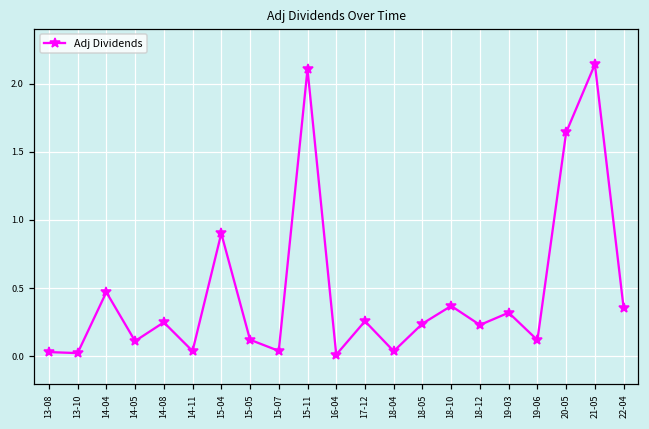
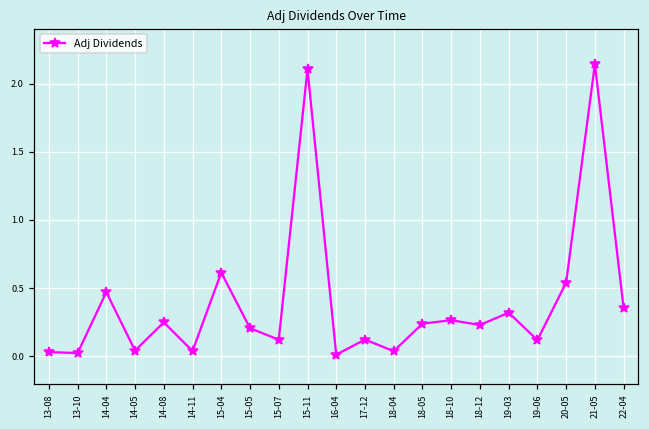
14-05: 0.11 -> 0.04
15-04: 0.90 -> 0.61
15-05: 0.12 -> 0.21
15-07: 0.04 -> 0.12
17-12: 0.26 -> 0.12
18-10: 0.37 -> 0.27
20-05: 1.64 -> 0.54
